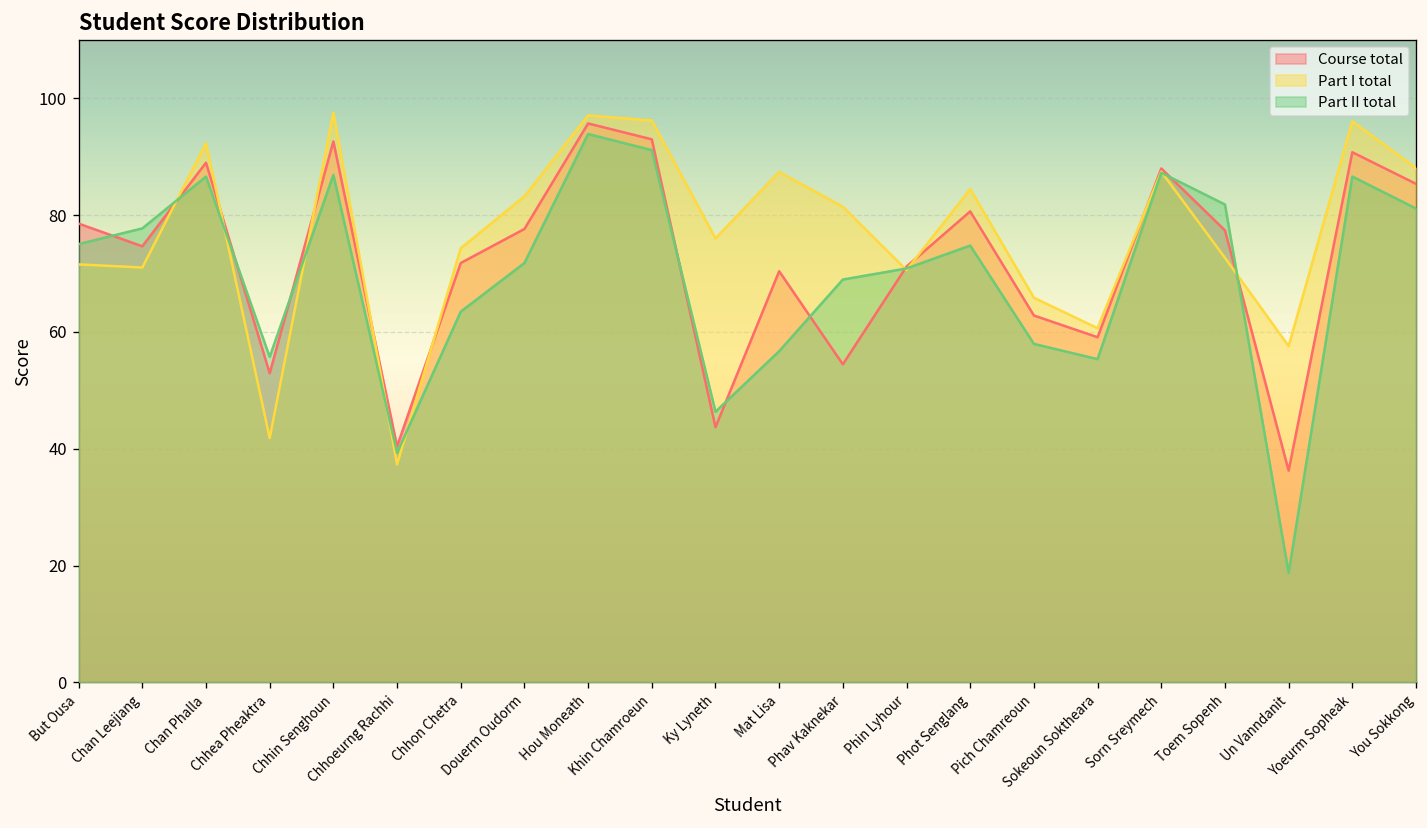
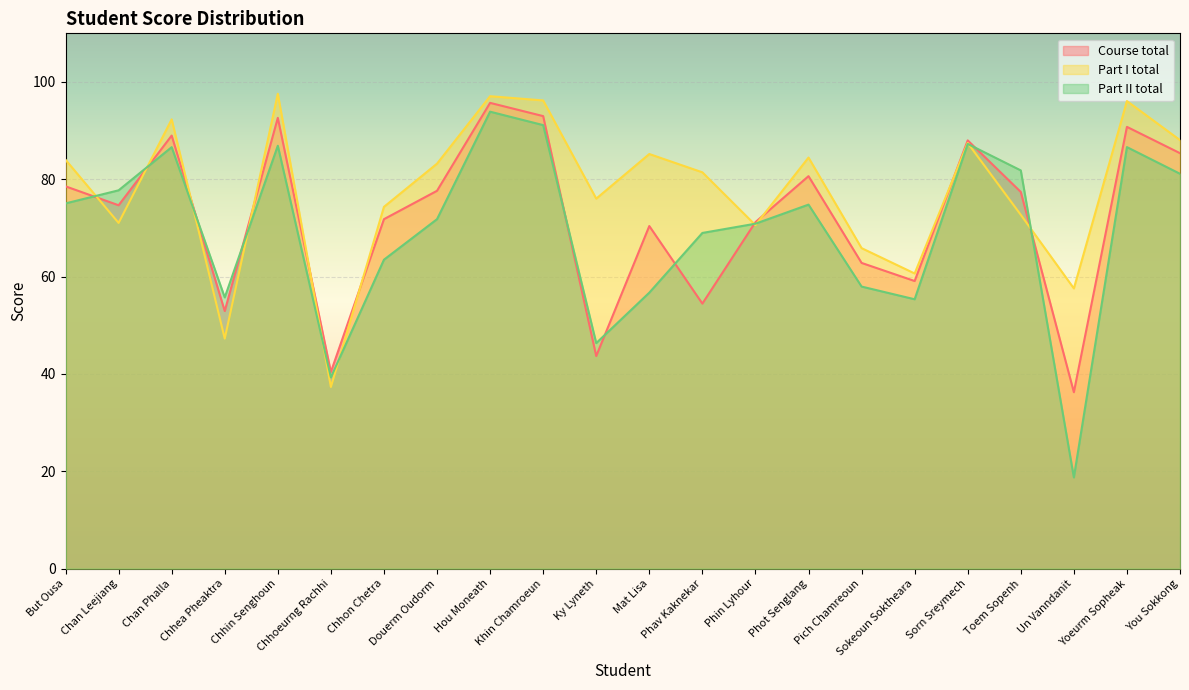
Part I total, But Ousa: 72 -> 84
Part I total, Chhea Pheaktra: 42 -> 47
Part I total, Mat Lisa: 87 -> 85
